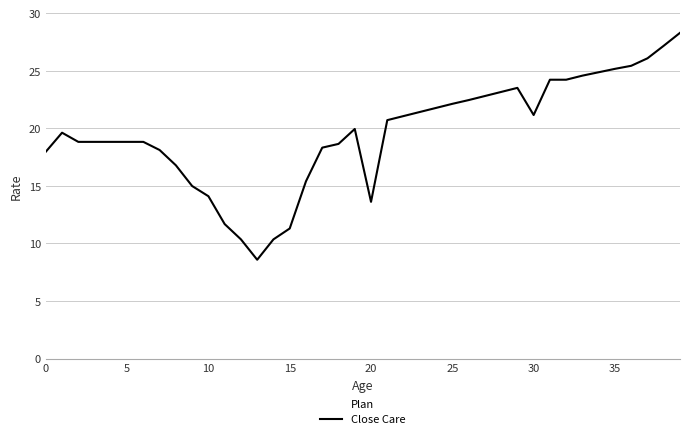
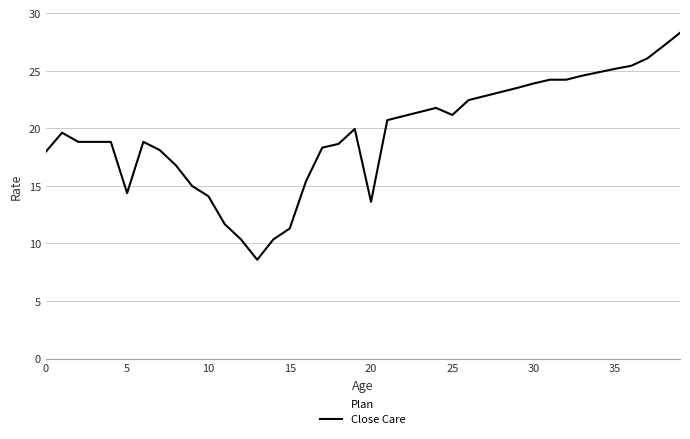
5: 18.8 -> 14.4
25: 22.1 -> 21.2
30: 21.2 -> 23.9
